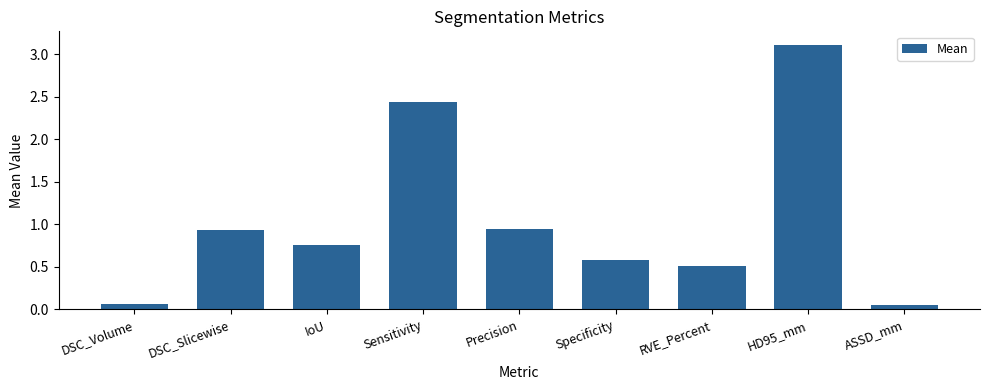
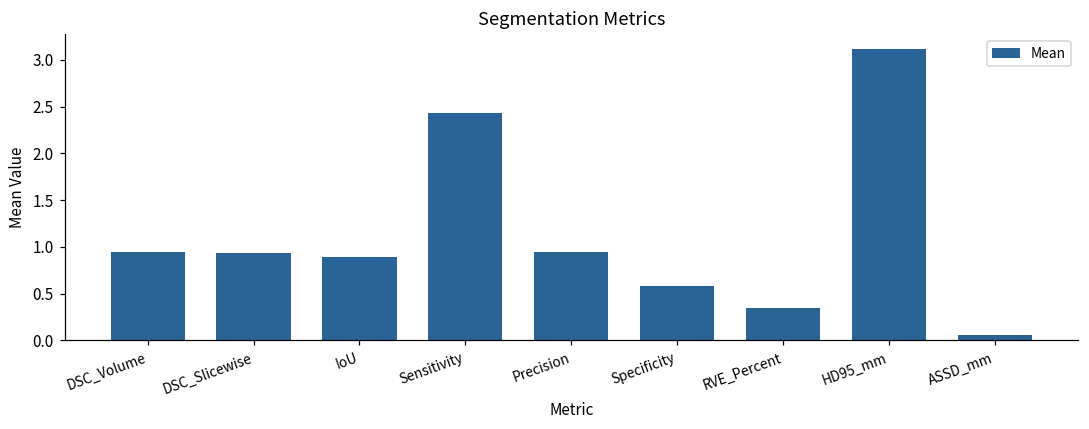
DSC_Volume: 0.1 -> 0.9
IoU: 0.8 -> 0.9
RVE_Percent: 0.5 -> 0.3
